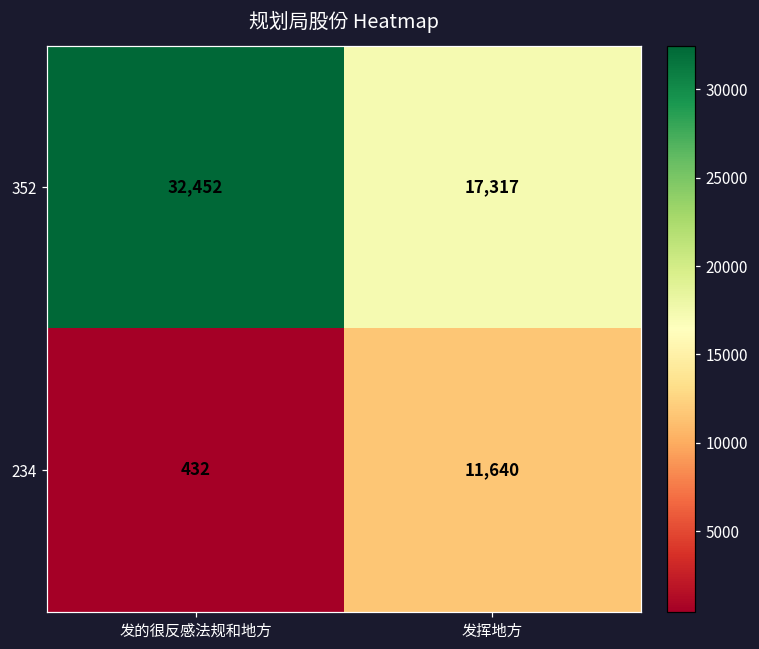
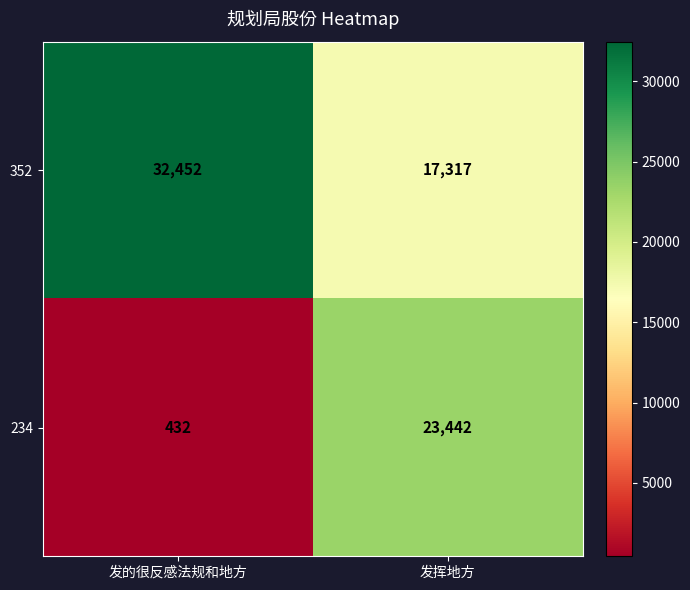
234, 发挥地方: 11,640 -> 23,442
